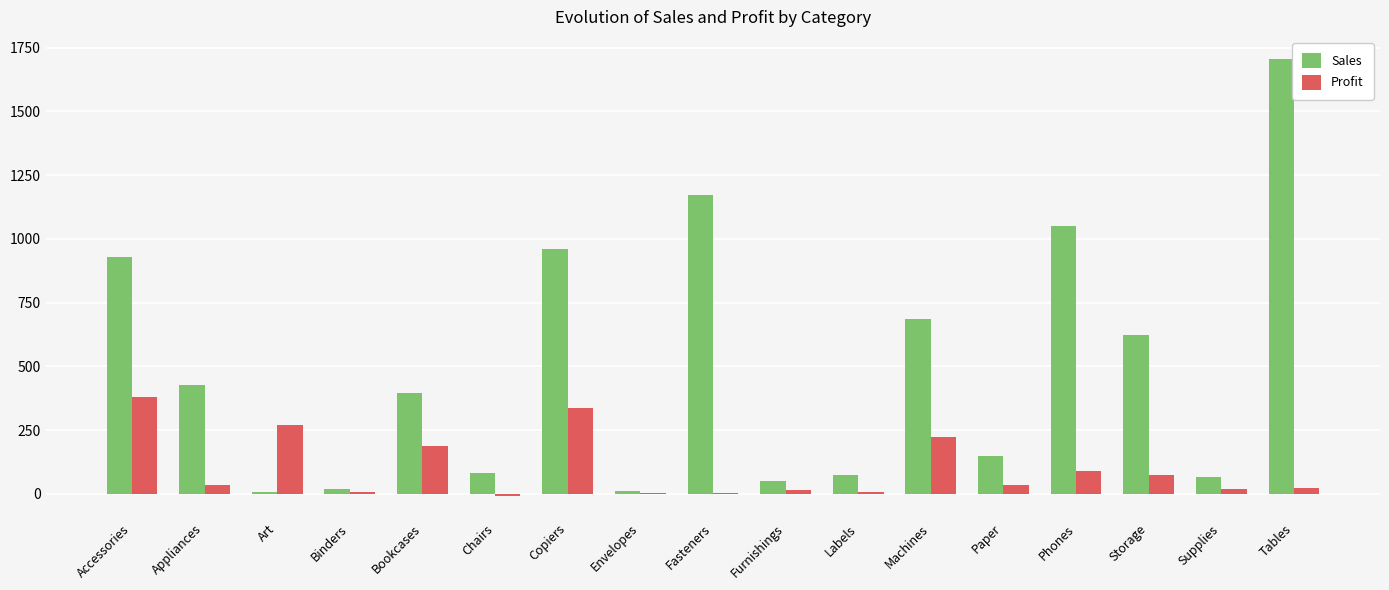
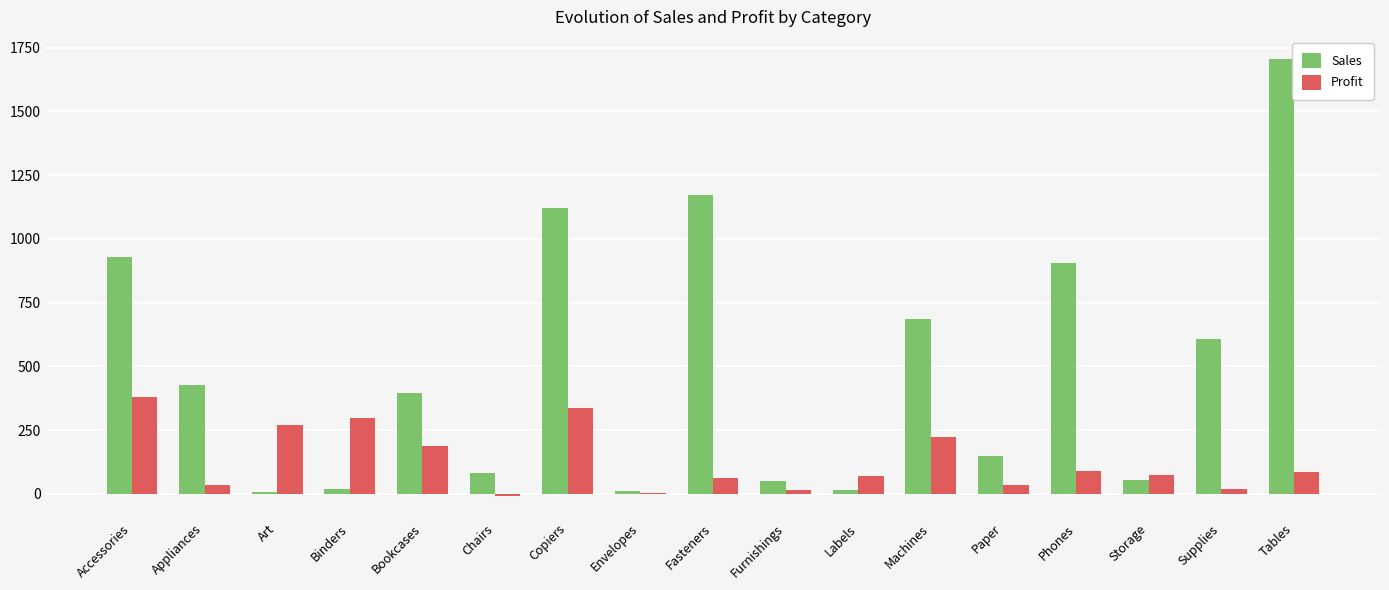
Profit, Binders: 10 -> 300
Sales, Copiers: 960 -> 1120
Profit, Fasteners: 0 -> 60
Sales, Labels: 70 -> 10
Profit, Labels: 10 -> 70
Sales, Phones: 1050 -> 910
Sales, Storage: 620 -> 60
Sales, Supplies: 70 -> 610
Profit, Tables: 20 -> 90
